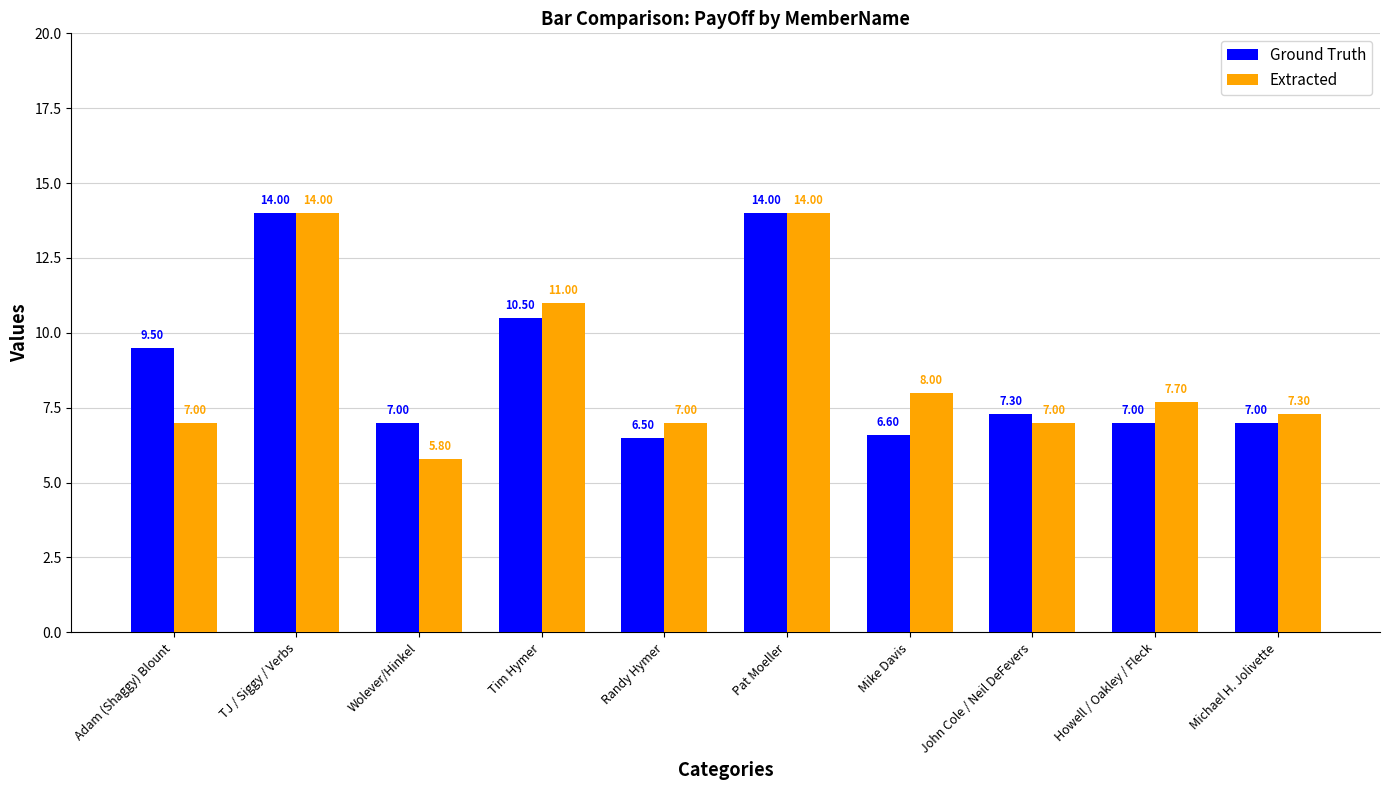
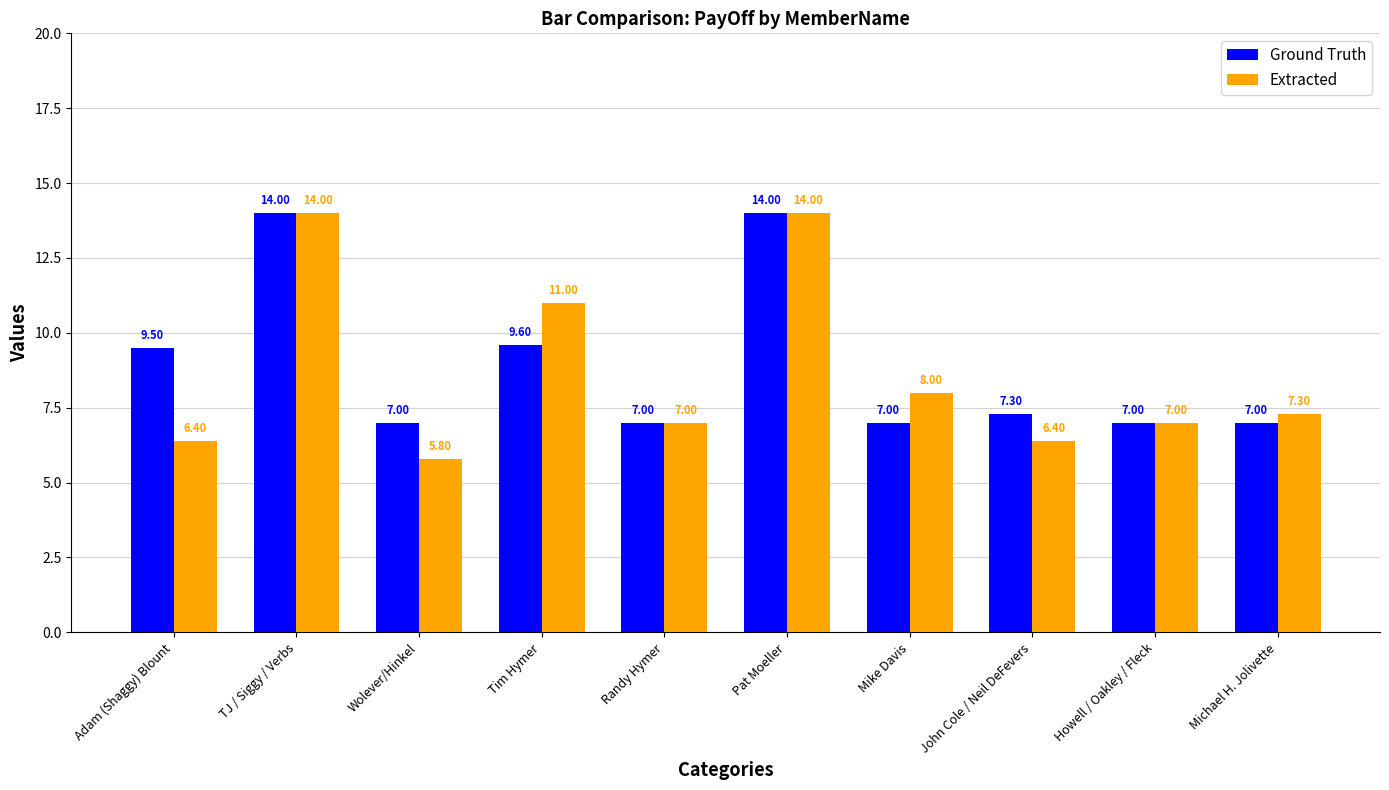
Extracted, Adam (Shaggy) Blount: 7.00 -> 6.40
Ground Truth, Tim Hymer: 10.50 -> 9.60
Ground Truth, Randy Hymer: 6.50 -> 7.00
Ground Truth, Mike Davis: 6.60 -> 7.00
Extracted, John Cole / Neil DeFevers: 7.00 -> 6.40
Extracted, Howell / Oakley / Fleck: 7.70 -> 7.00
